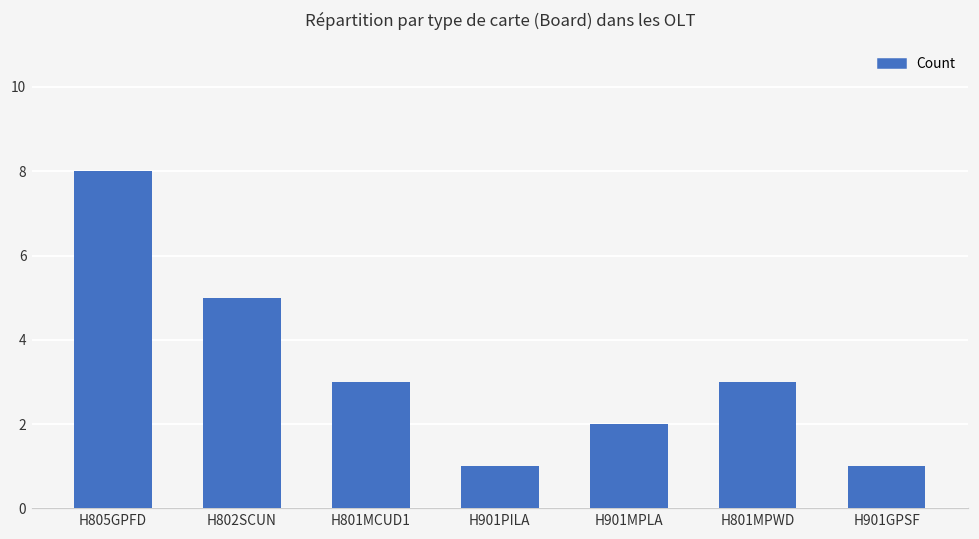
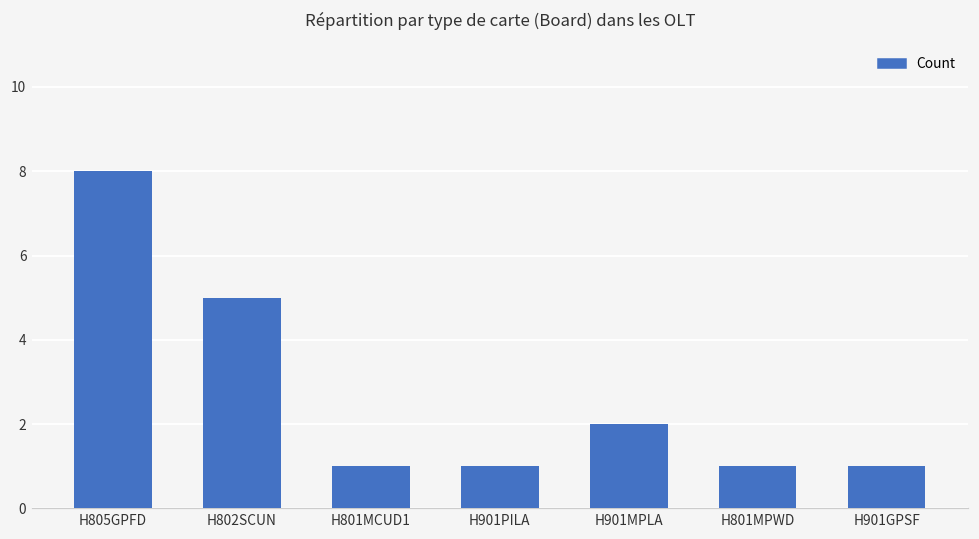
H801MCUD1: 3 -> 1
H801MPWD: 3 -> 1
